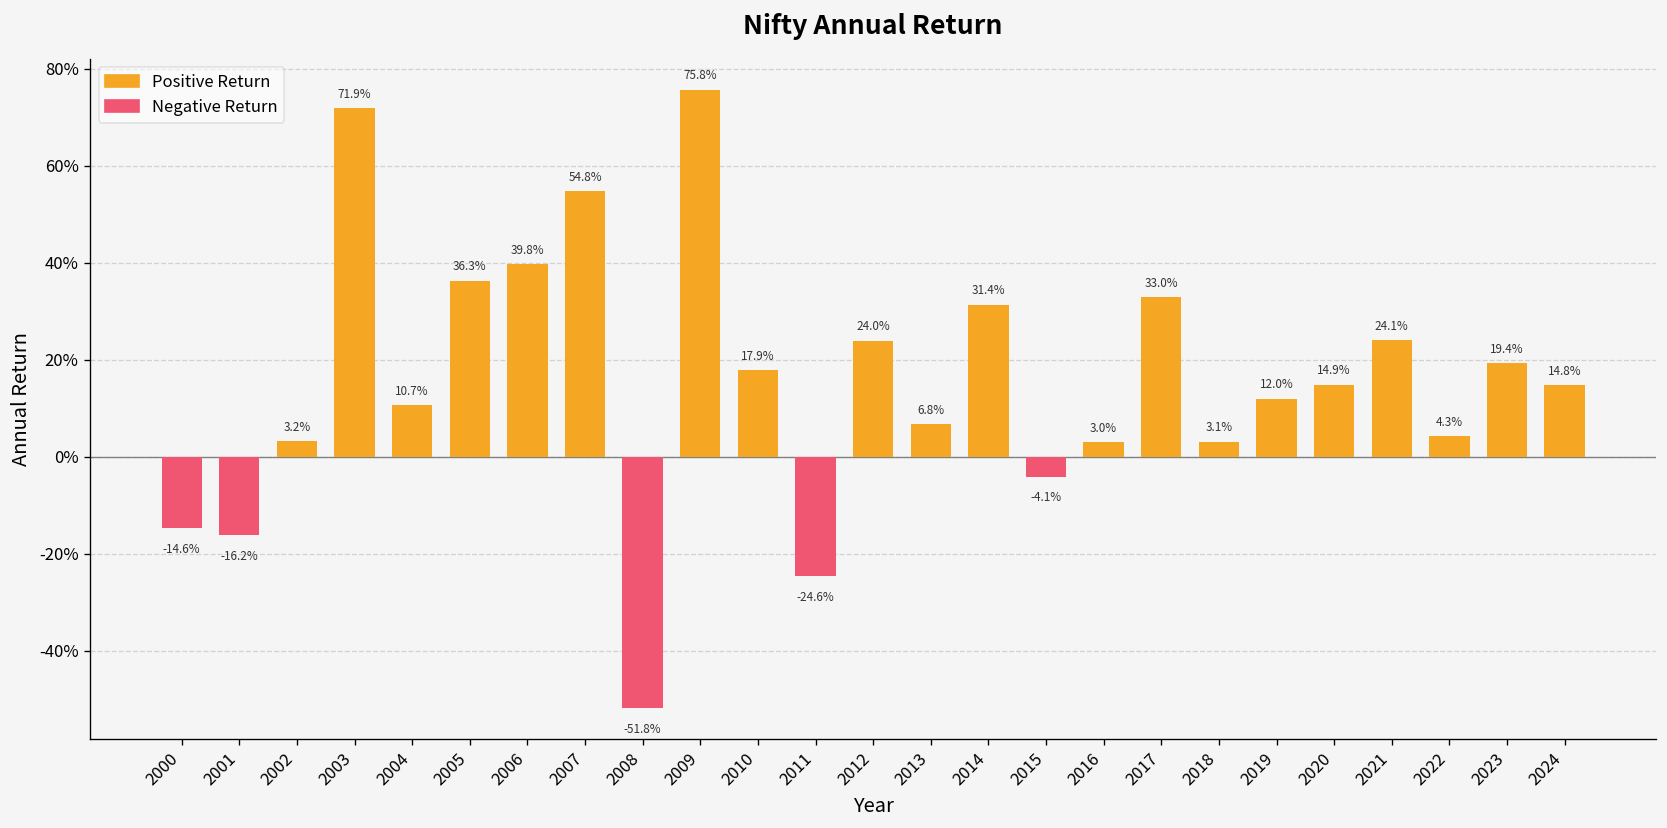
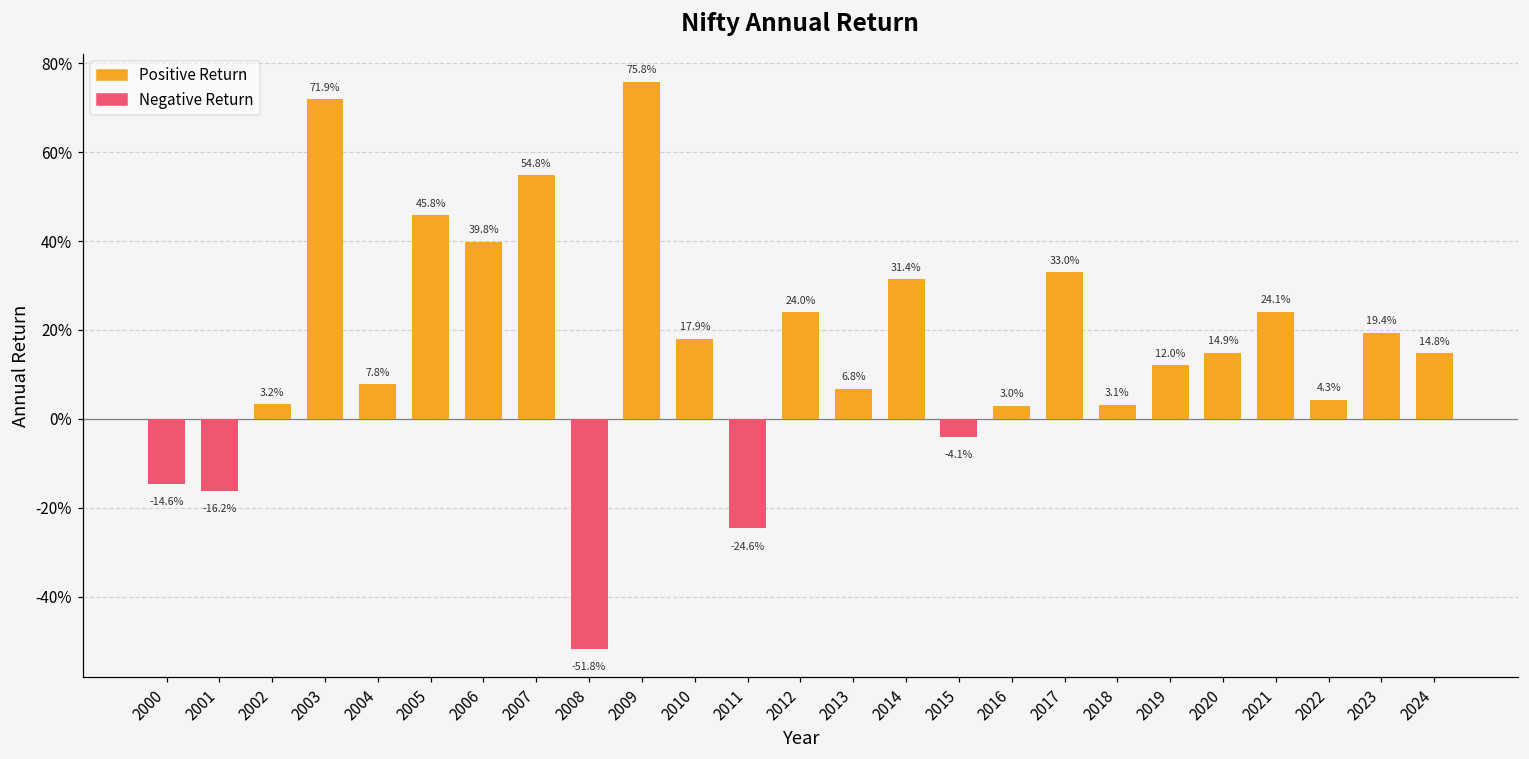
Positive Return, 2004: 10.7% -> 7.8%
Positive Return, 2005: 36.3% -> 45.8%
